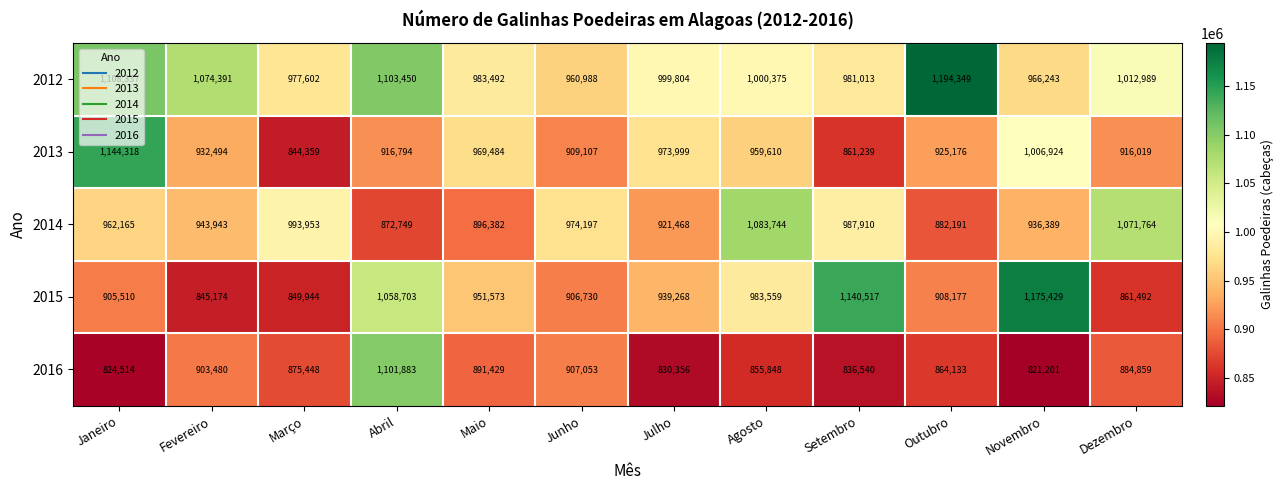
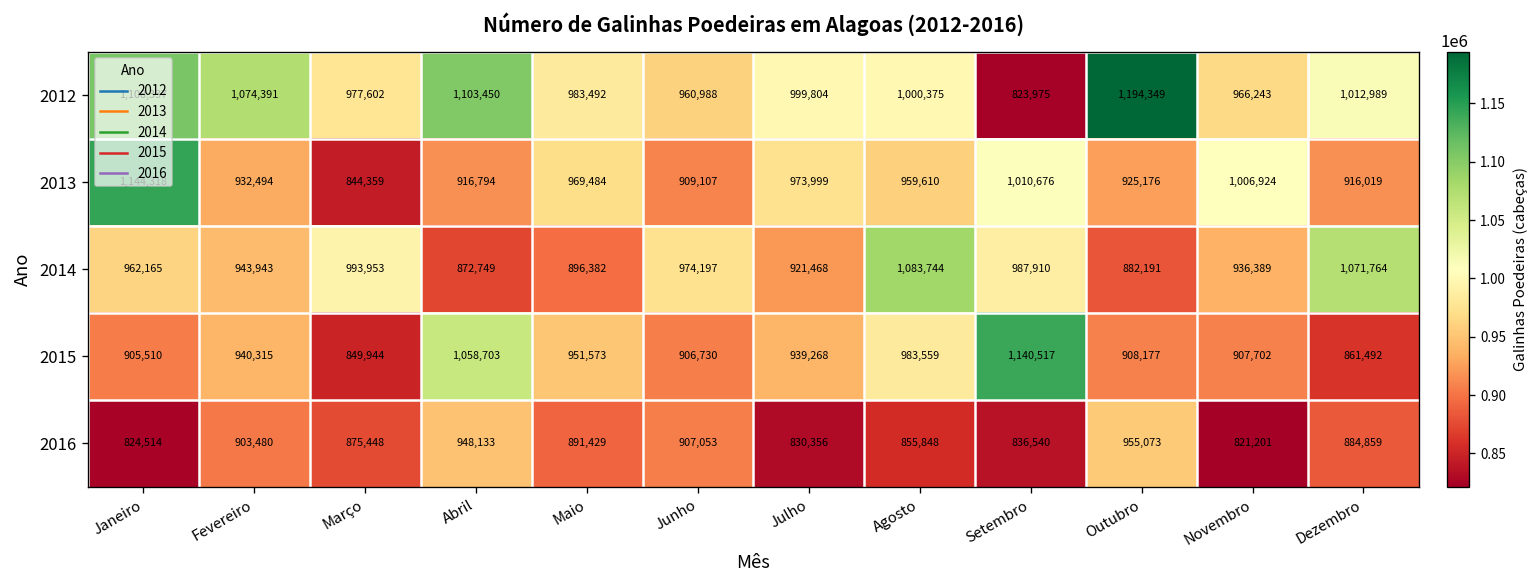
2012, Setembro: 981,013 -> 823,975
2013, Setembro: 861,239 -> 1,010,676
2015, Fevereiro: 845,174 -> 940,315
2015, Novembro: 1,175,429 -> 907,702
2016, Abril: 1,101,883 -> 948,133
2016, Outubro: 864,133 -> 955,073
